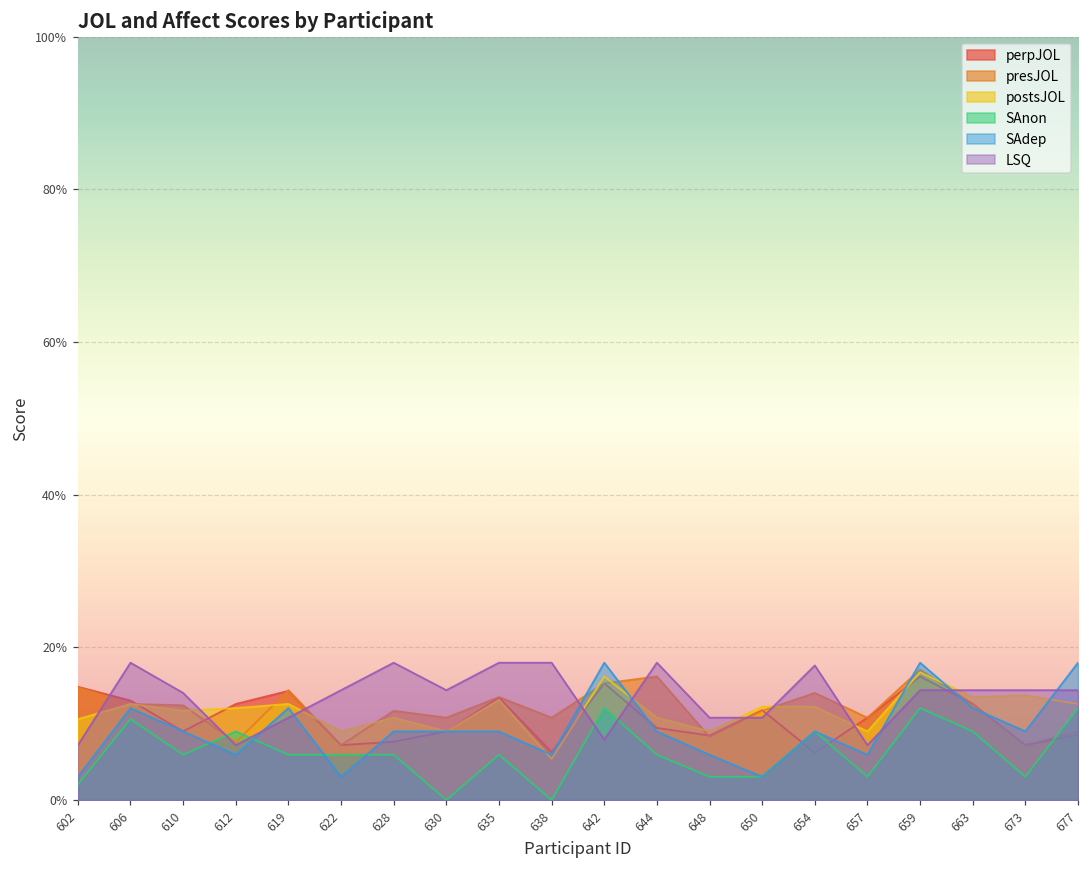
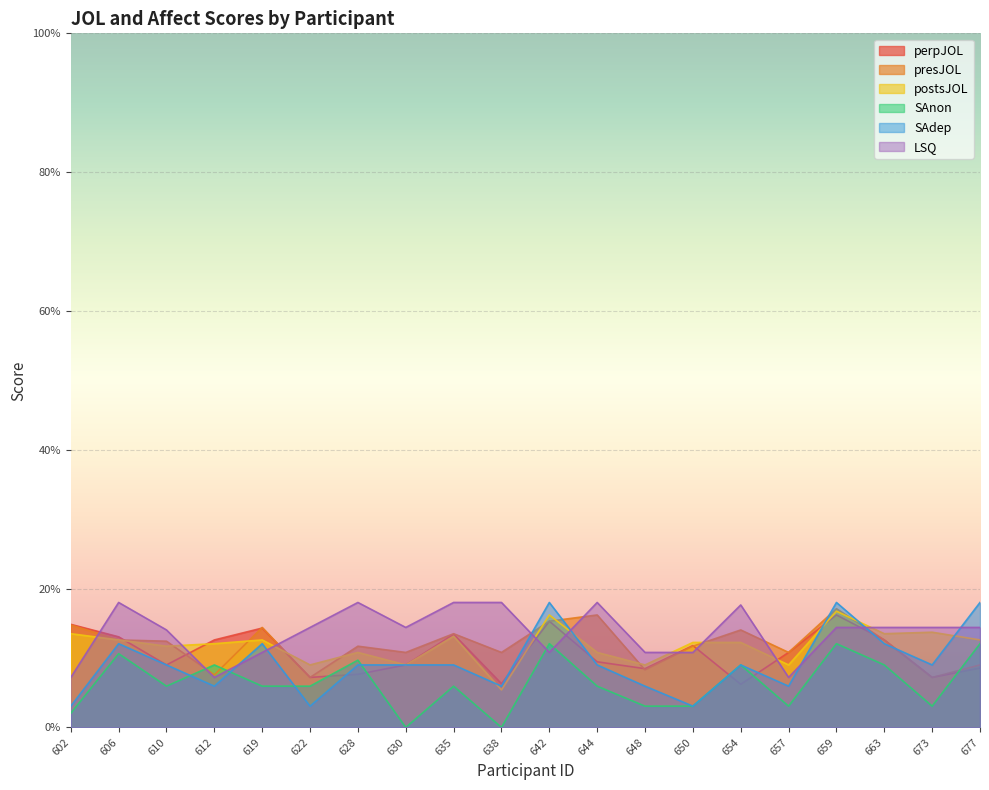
postsJOL, 602: 11% -> 14%
SAnon, 628: 6% -> 10%
LSQ, 642: 8% -> 11%
